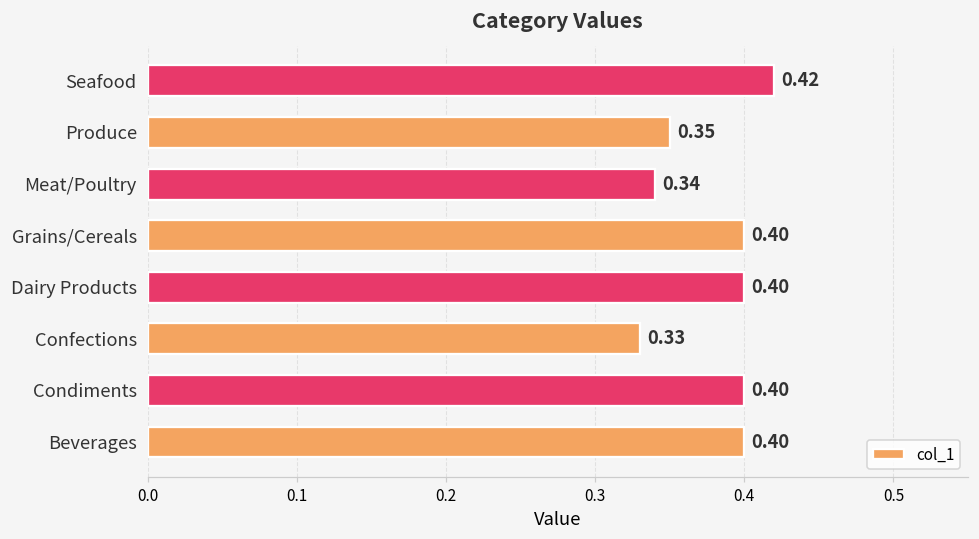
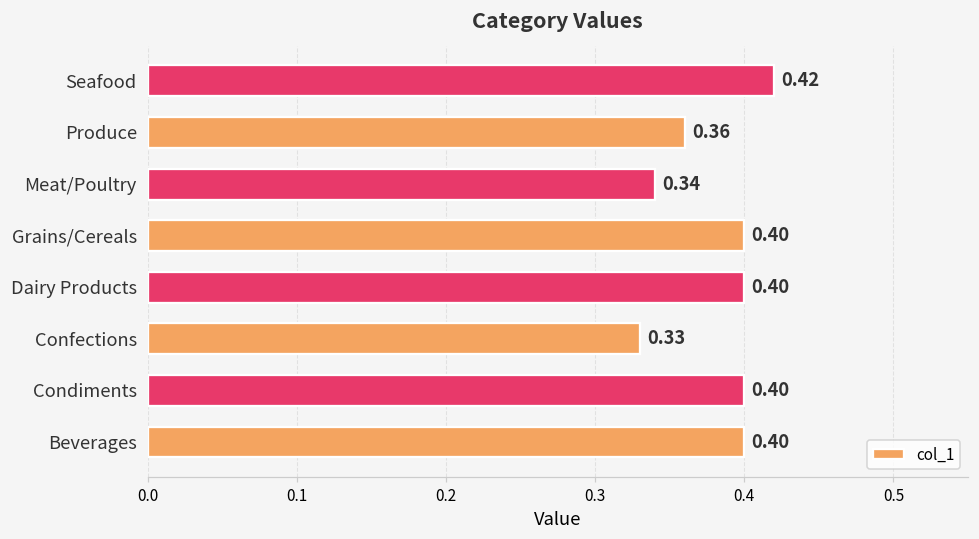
Produce: 0.35 -> 0.36
